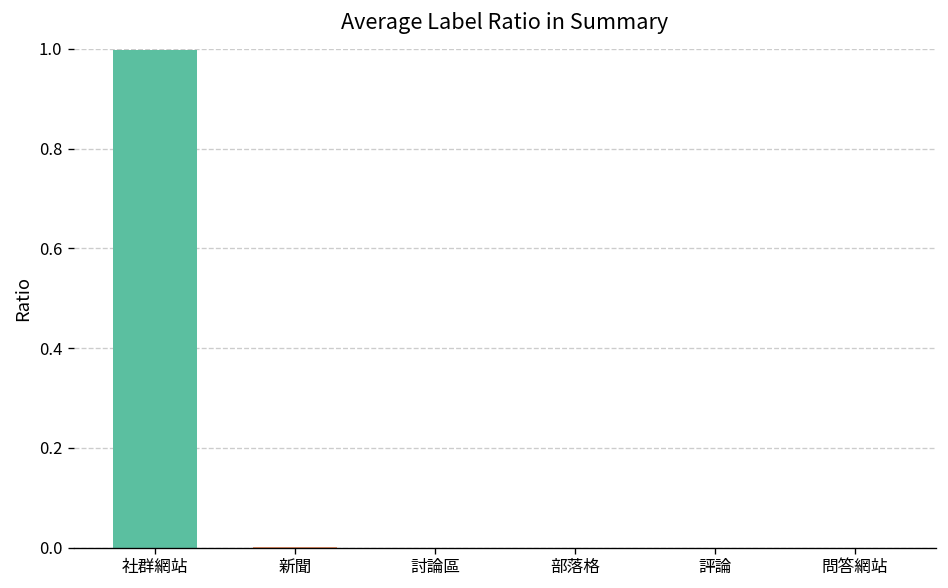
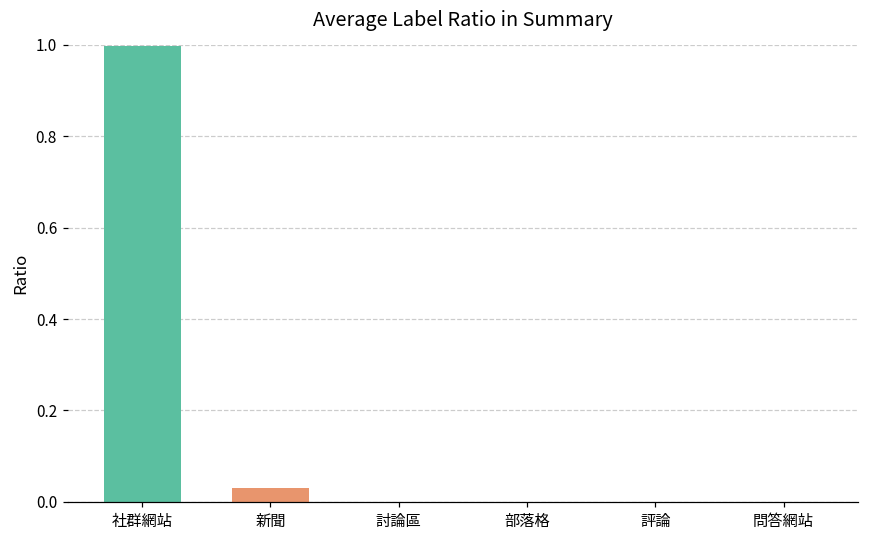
新聞: 0.00 -> 0.03
